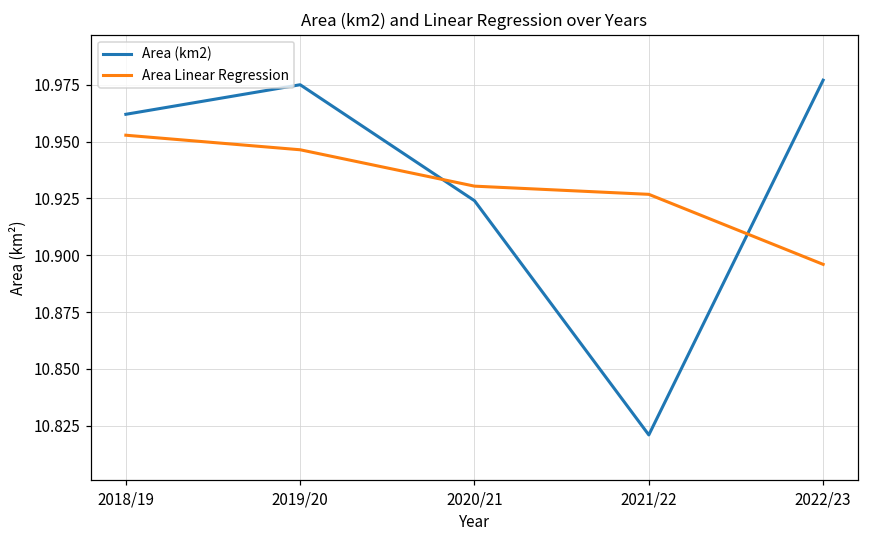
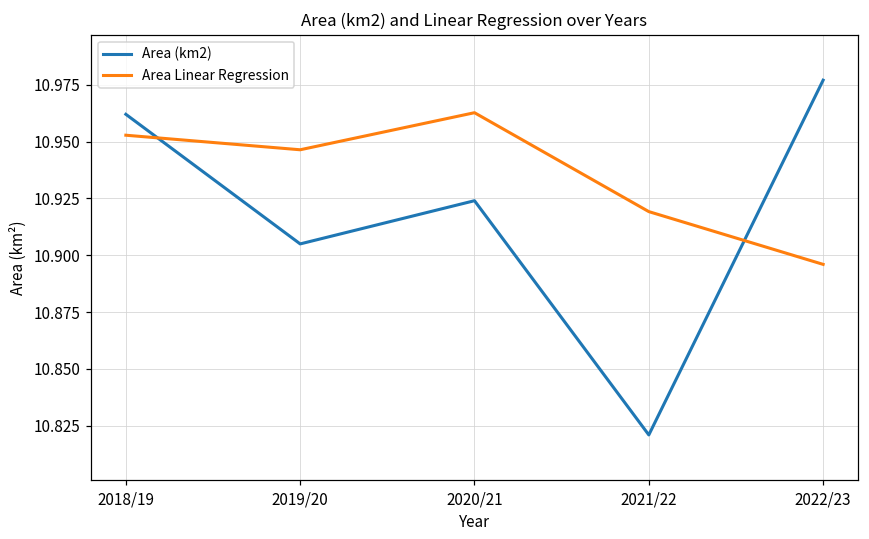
Area (km2), 2019/20: 10.975 -> 10.905
Area Linear Regression, 2020/21: 10.930 -> 10.963
Area Linear Regression, 2021/22: 10.927 -> 10.919
